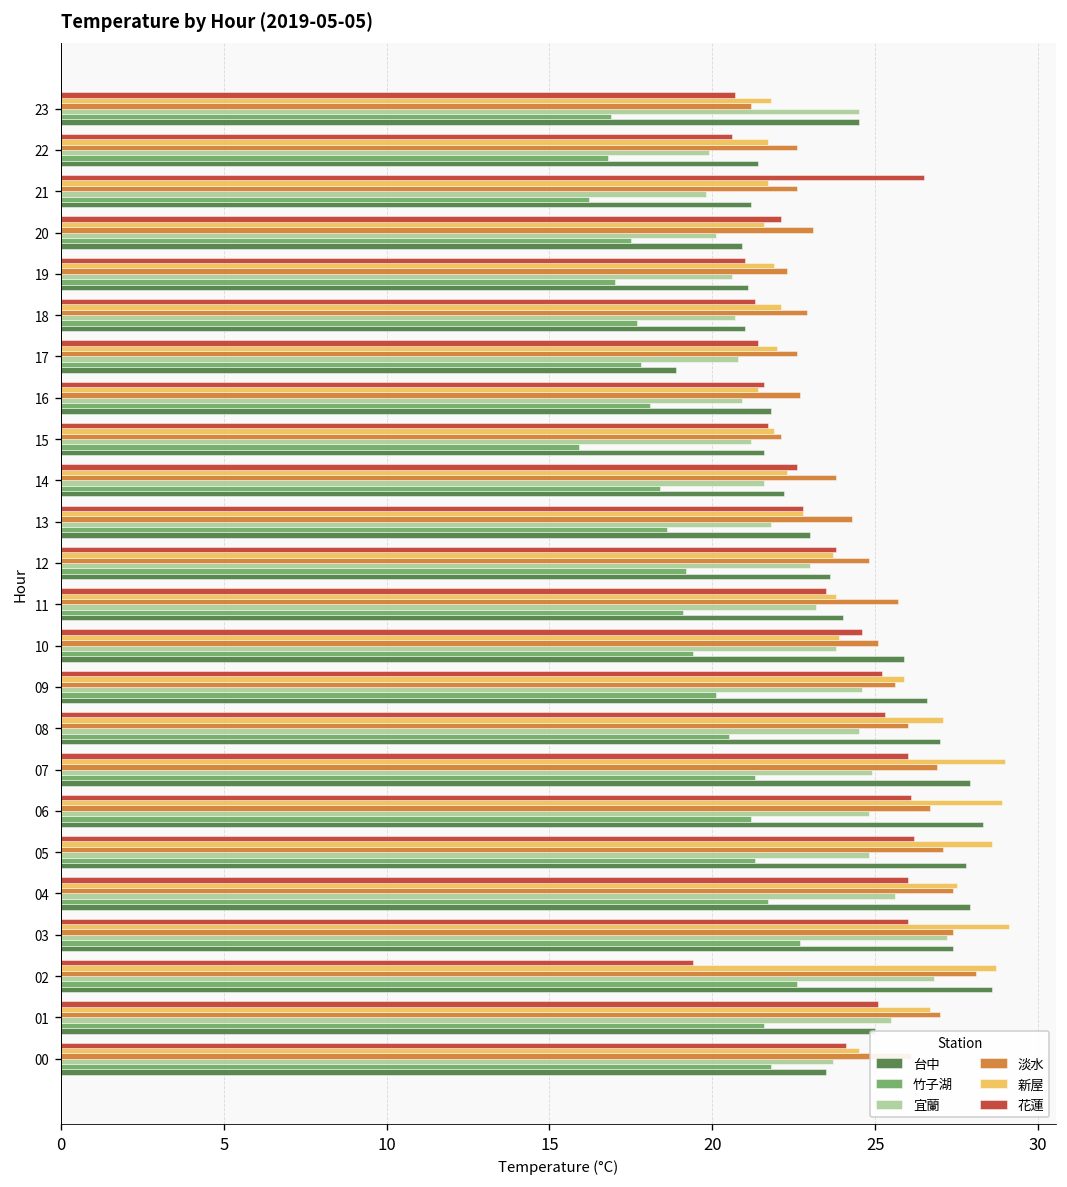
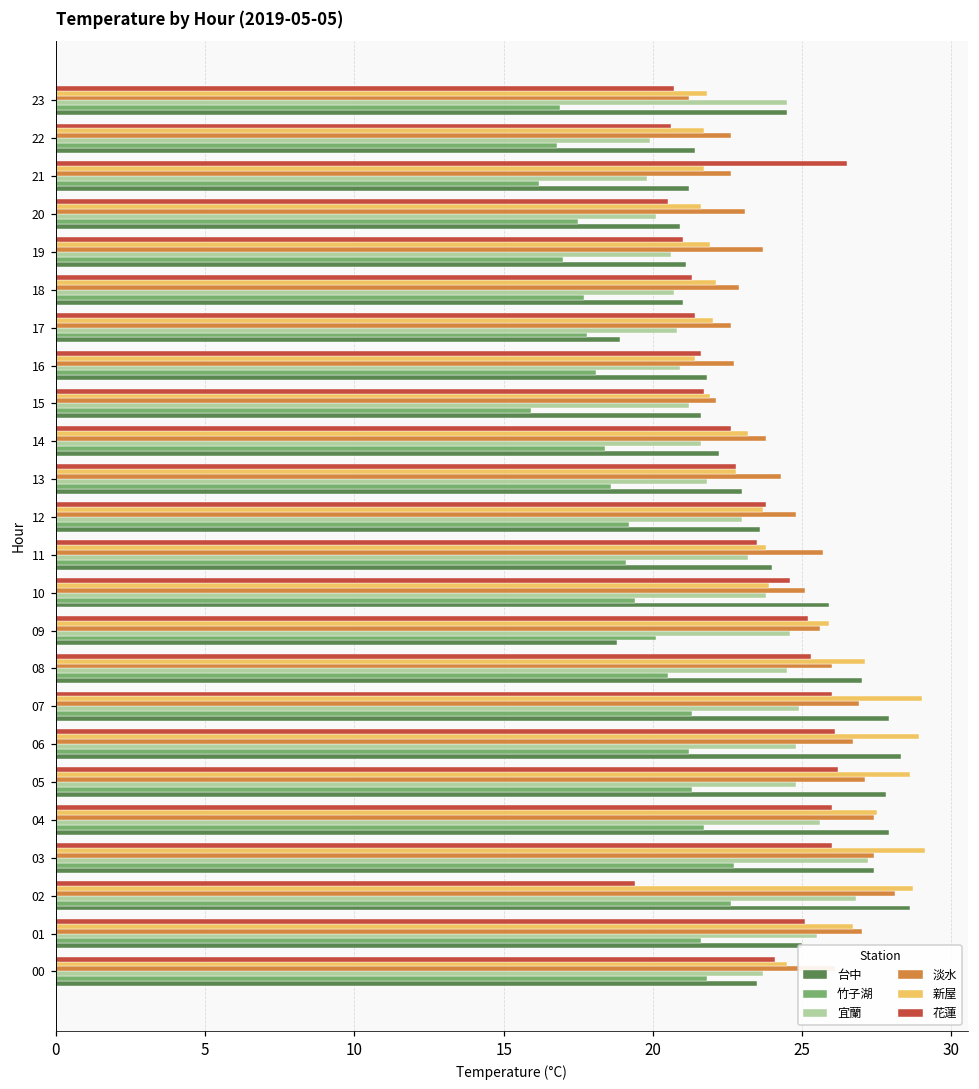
花蓮, 20: 22.1 -> 20.5
淡水, 19: 22.3 -> 23.7
新屋, 14: 22.3 -> 23.2
台中, 09: 26.6 -> 18.8
